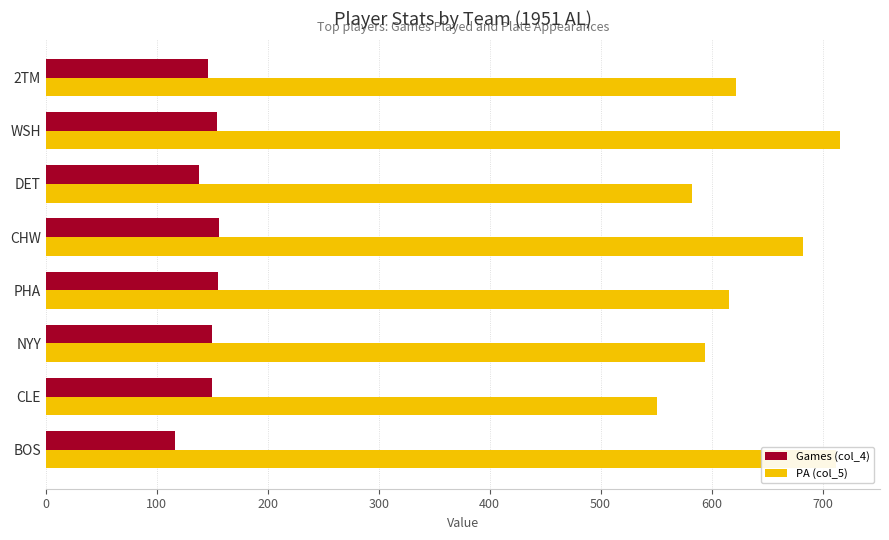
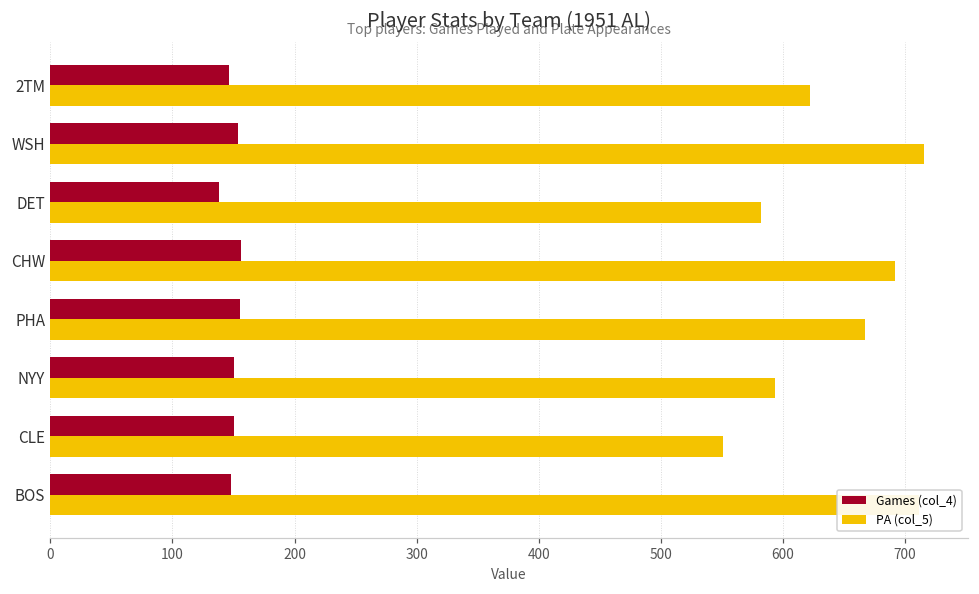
PA (col_5), CHW: 682 -> 692
PA (col_5), PHA: 616 -> 667
Games (col_4), BOS: 116 -> 148
